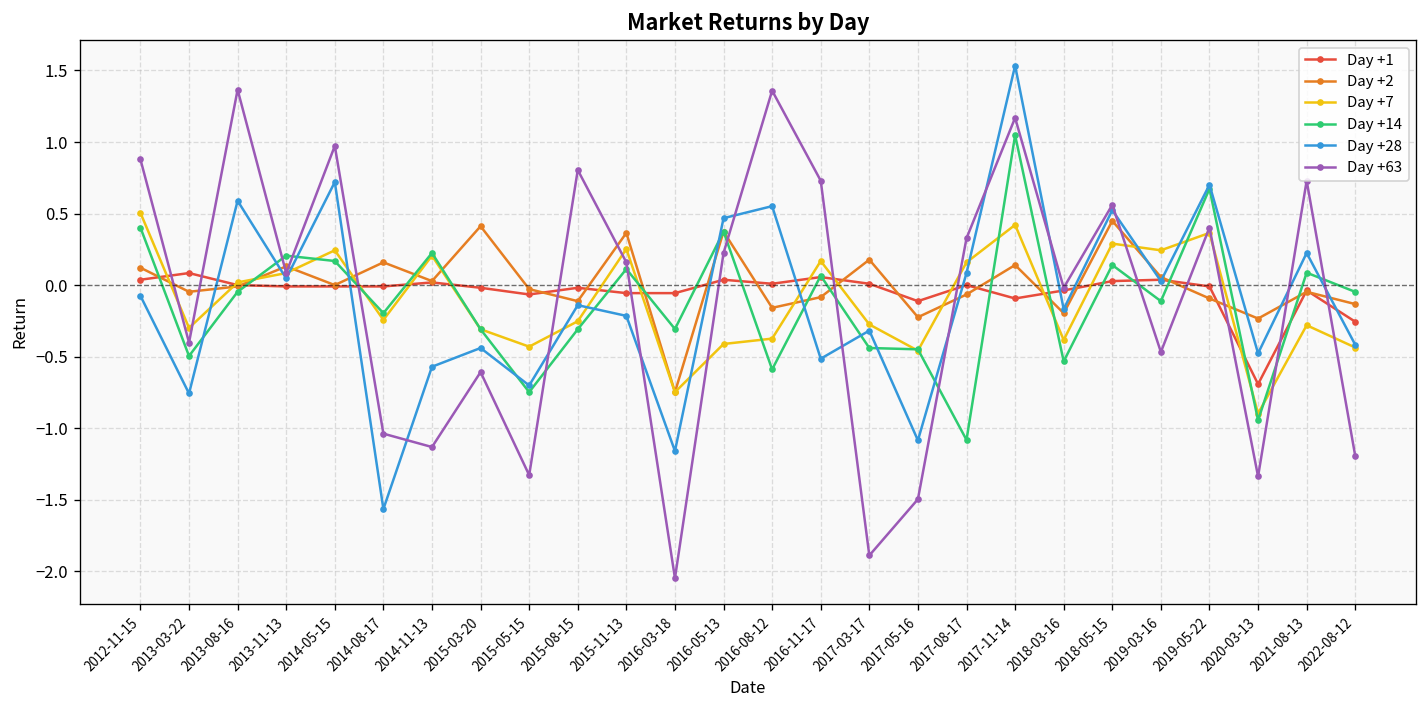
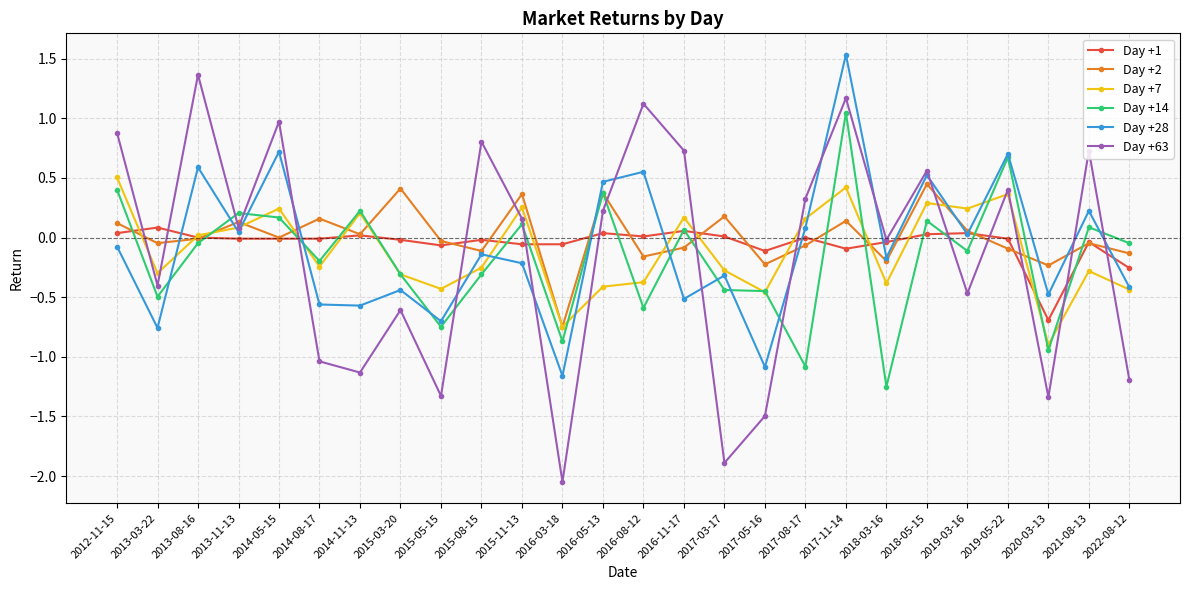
Day +28, 2014-08-17: -1.57 -> -0.56
Day +14, 2016-03-18: -0.31 -> -0.87
Day +63, 2016-08-12: 1.36 -> 1.12
Day +14, 2018-03-16: -0.53 -> -1.25
